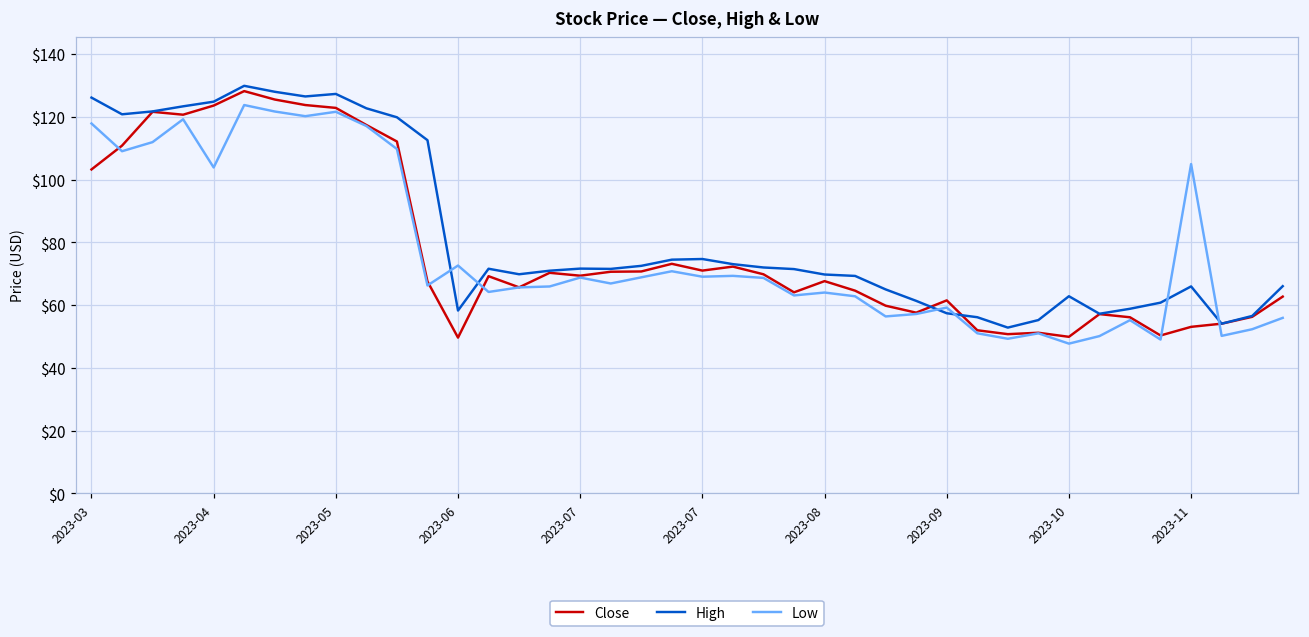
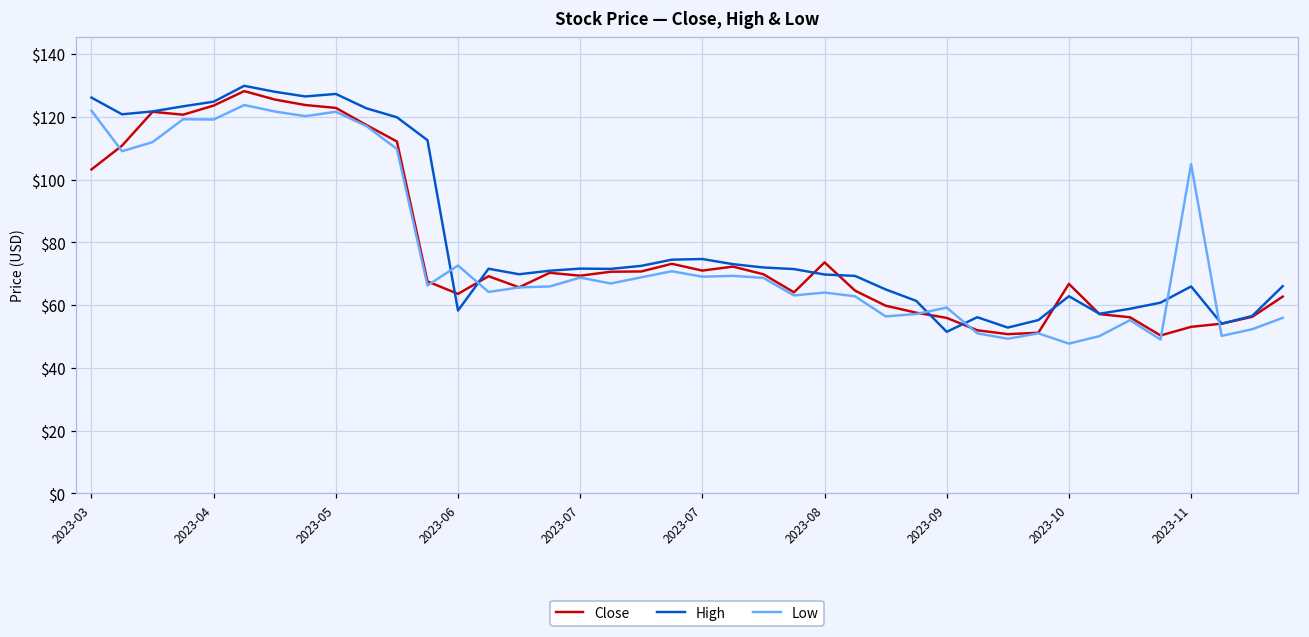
Low, 2023-03: $118 -> $122
Low, 2023-04: $104 -> $119
Close, 2023-06: $50 -> $64
Close, 2023-08: $68 -> $74
Close, 2023-09: $62 -> $56
High, 2023-09: $57 -> $51
Close, 2023-10: $50 -> $67
